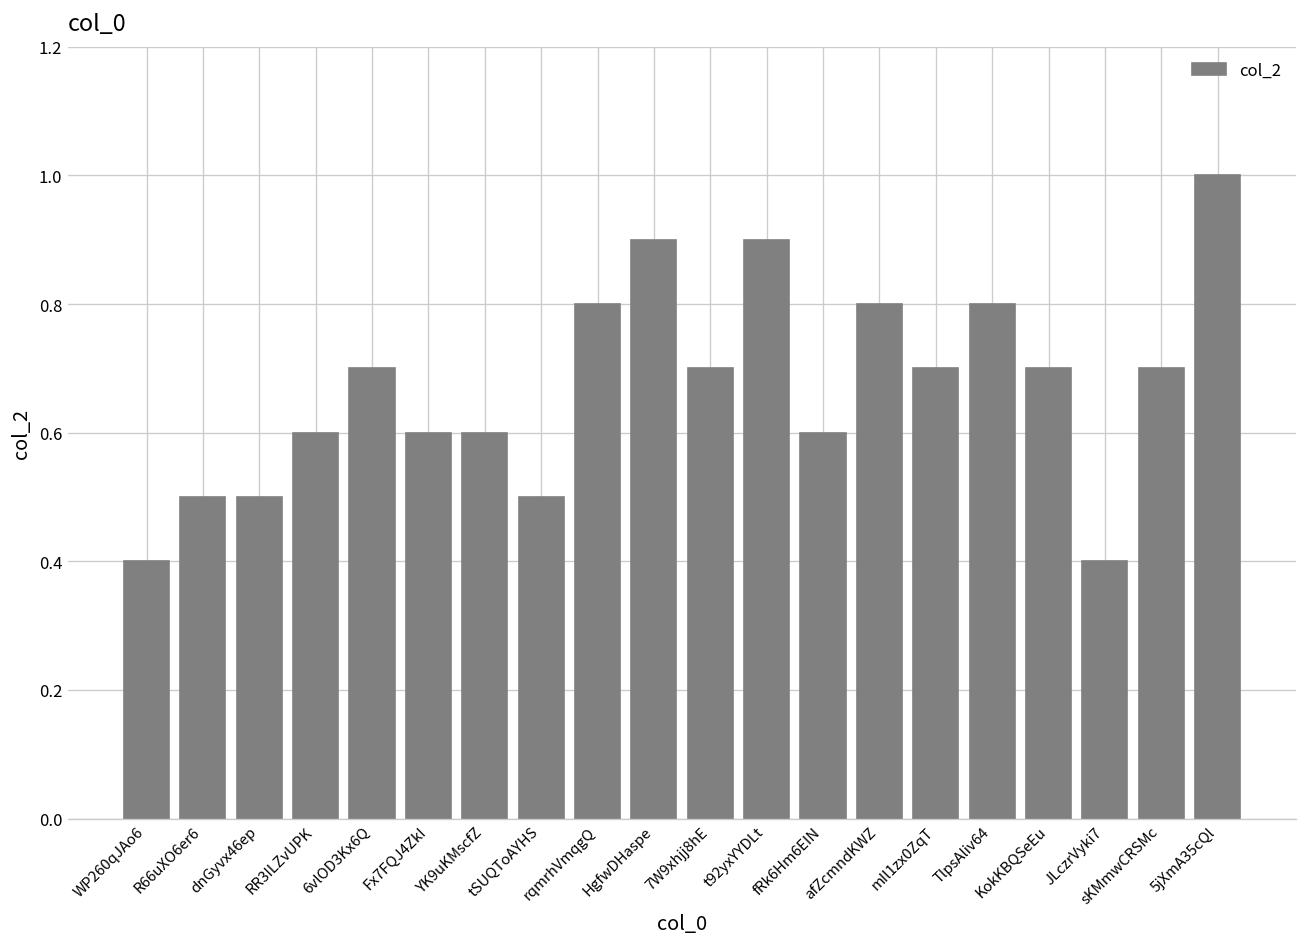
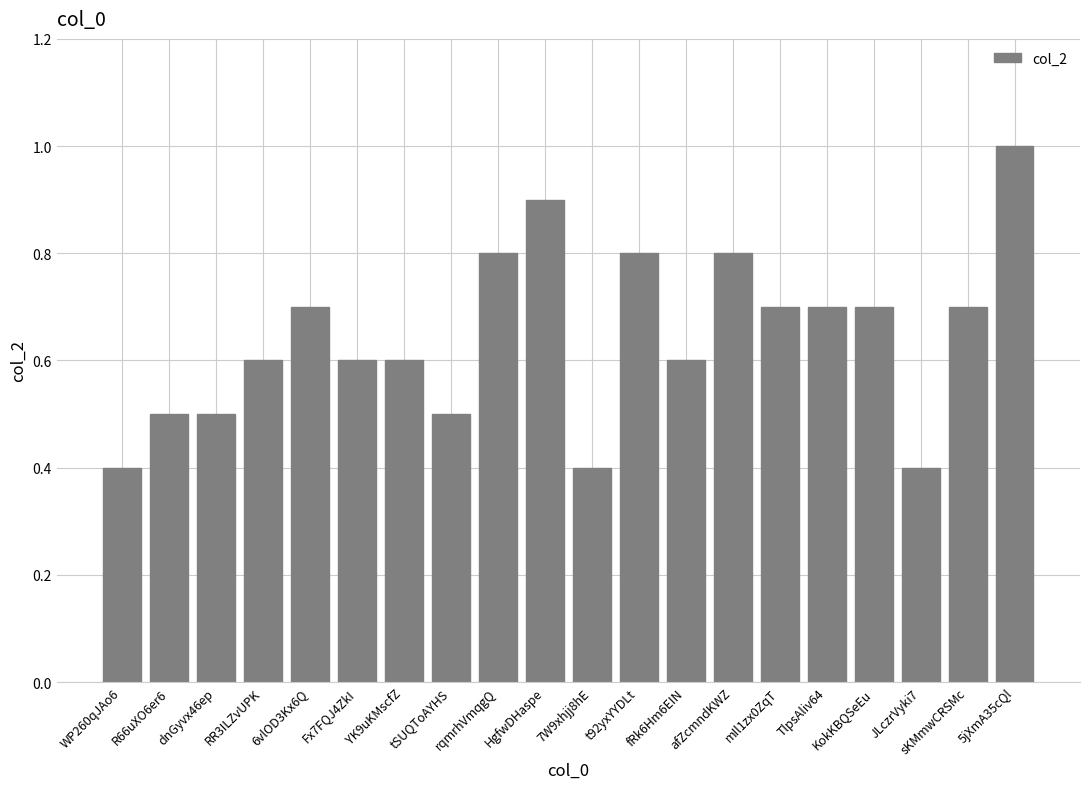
7W9xhjj8hE: 0.7 -> 0.4
t92yxYYDLt: 0.9 -> 0.8
TlpsAliv64: 0.8 -> 0.7
